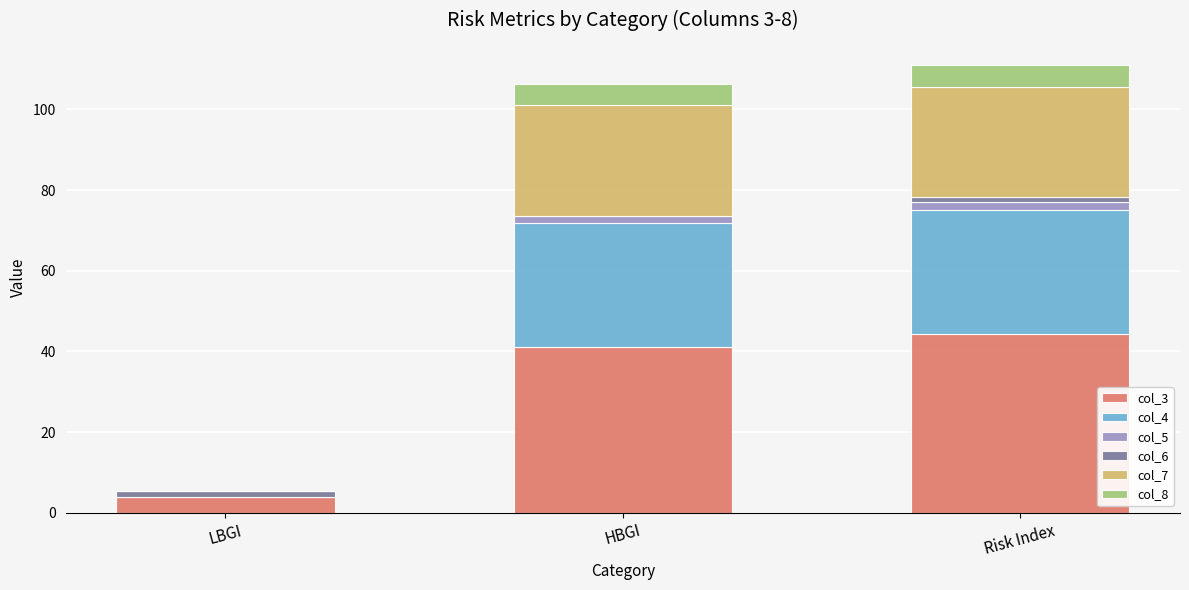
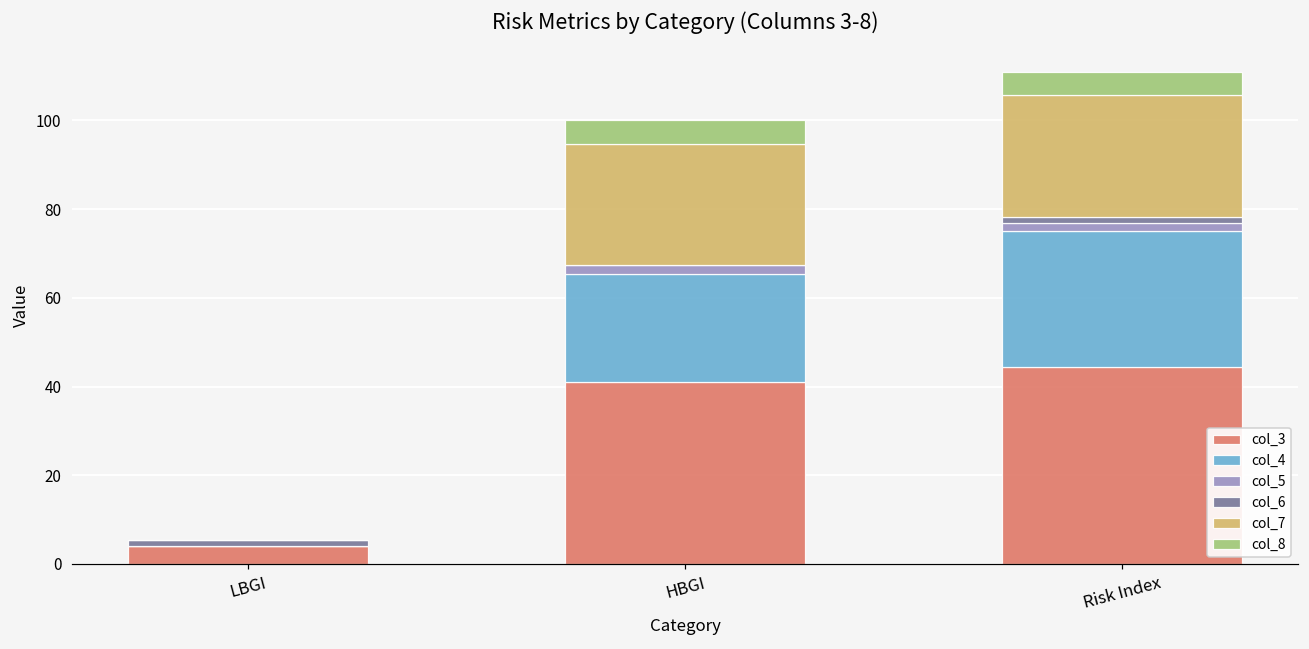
col_4, HBGI: 31 -> 24
